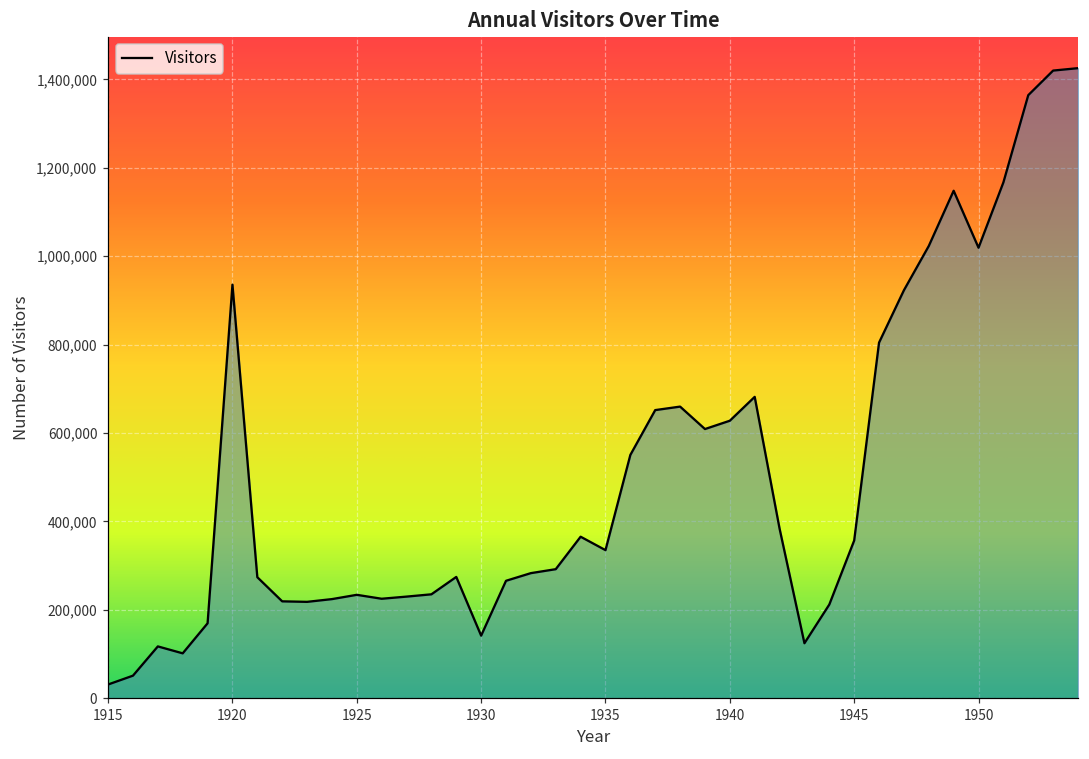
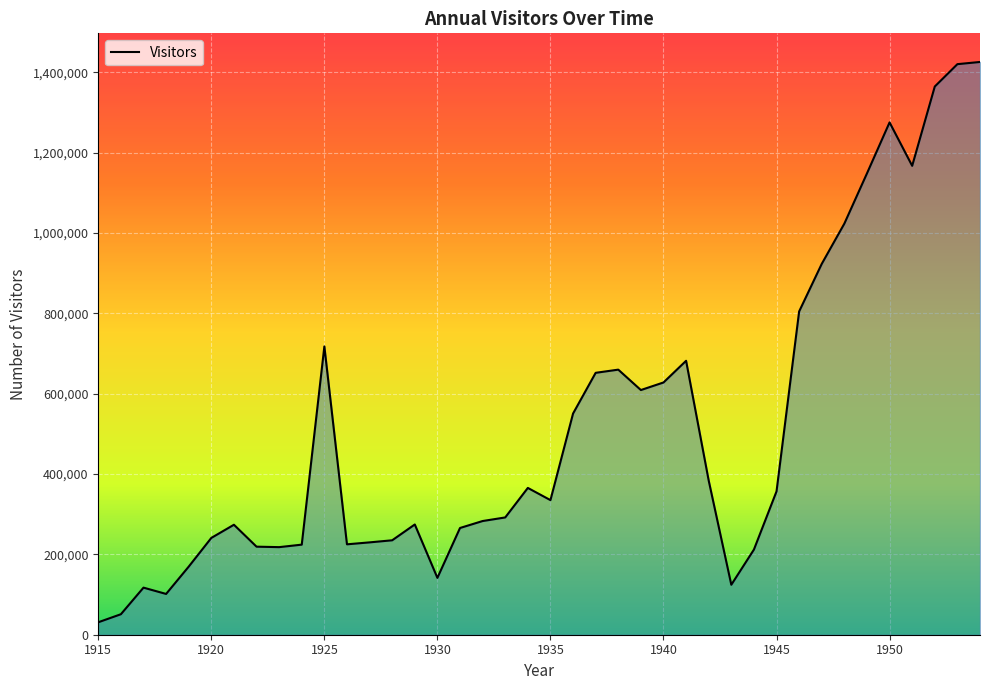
1920: 940,000 -> 240,000
1925: 230,000 -> 720,000
1950: 1,020,000 -> 1,280,000
